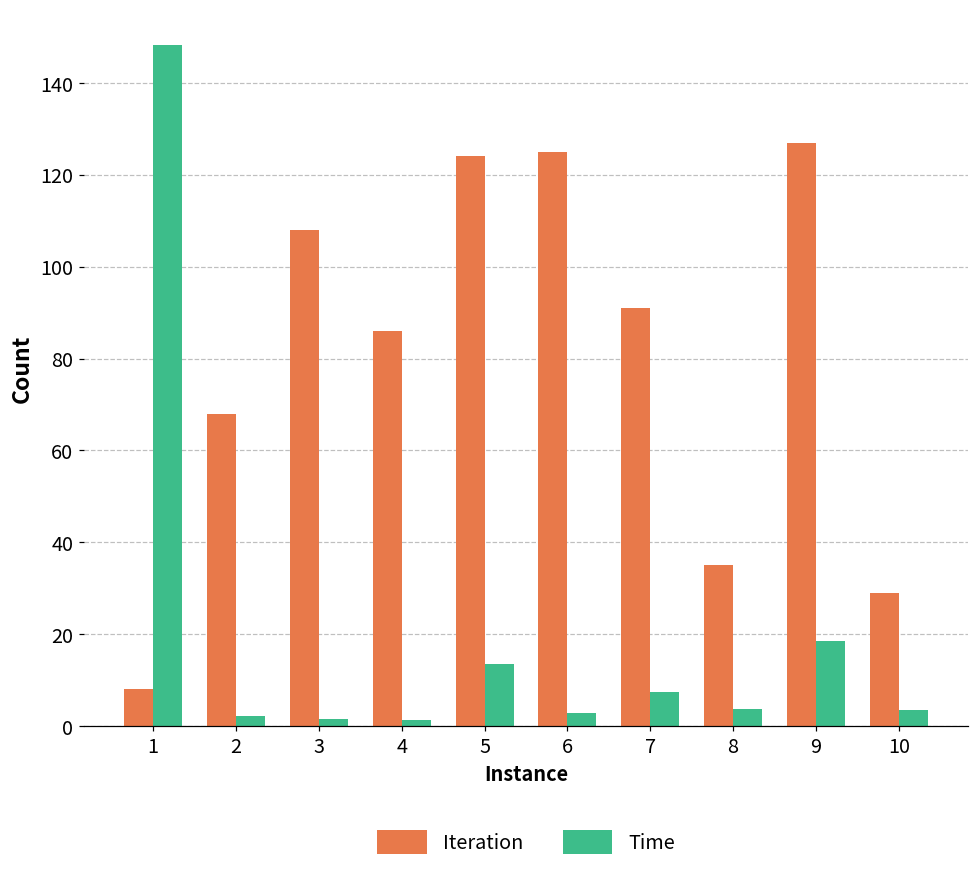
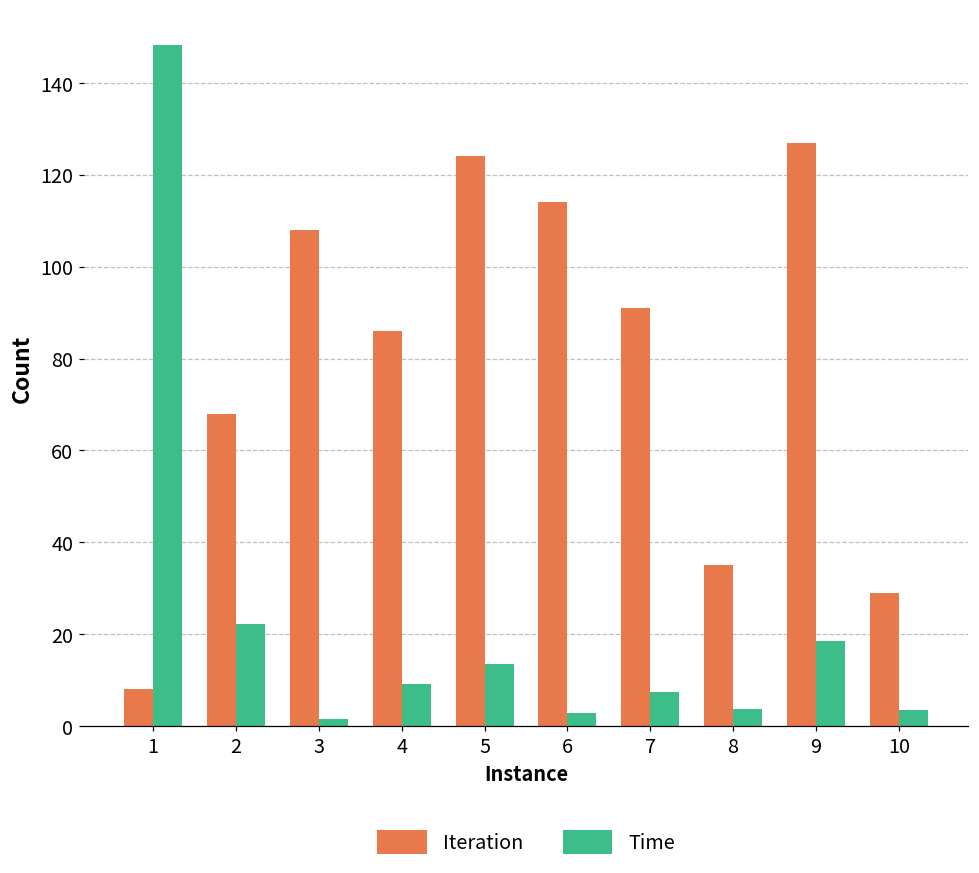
Time, 2: 2 -> 22
Time, 4: 1 -> 9
Iteration, 6: 125 -> 114
